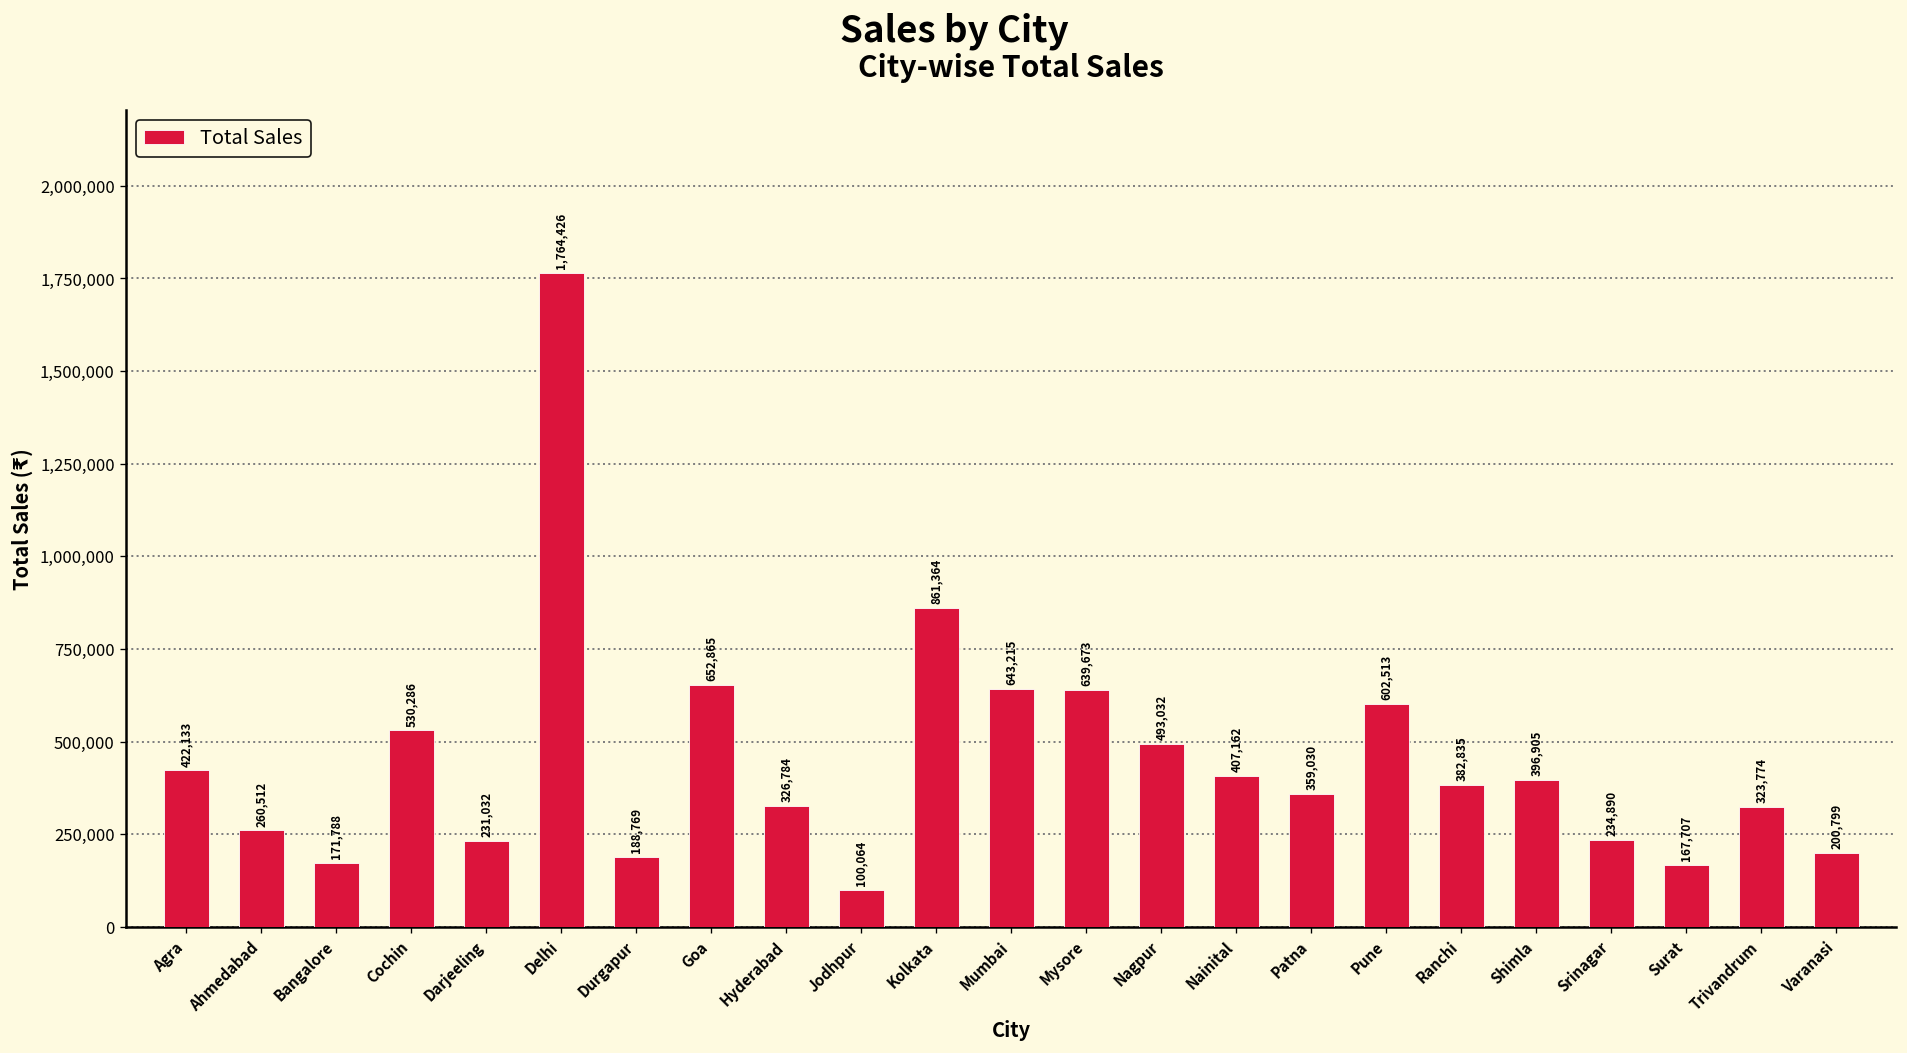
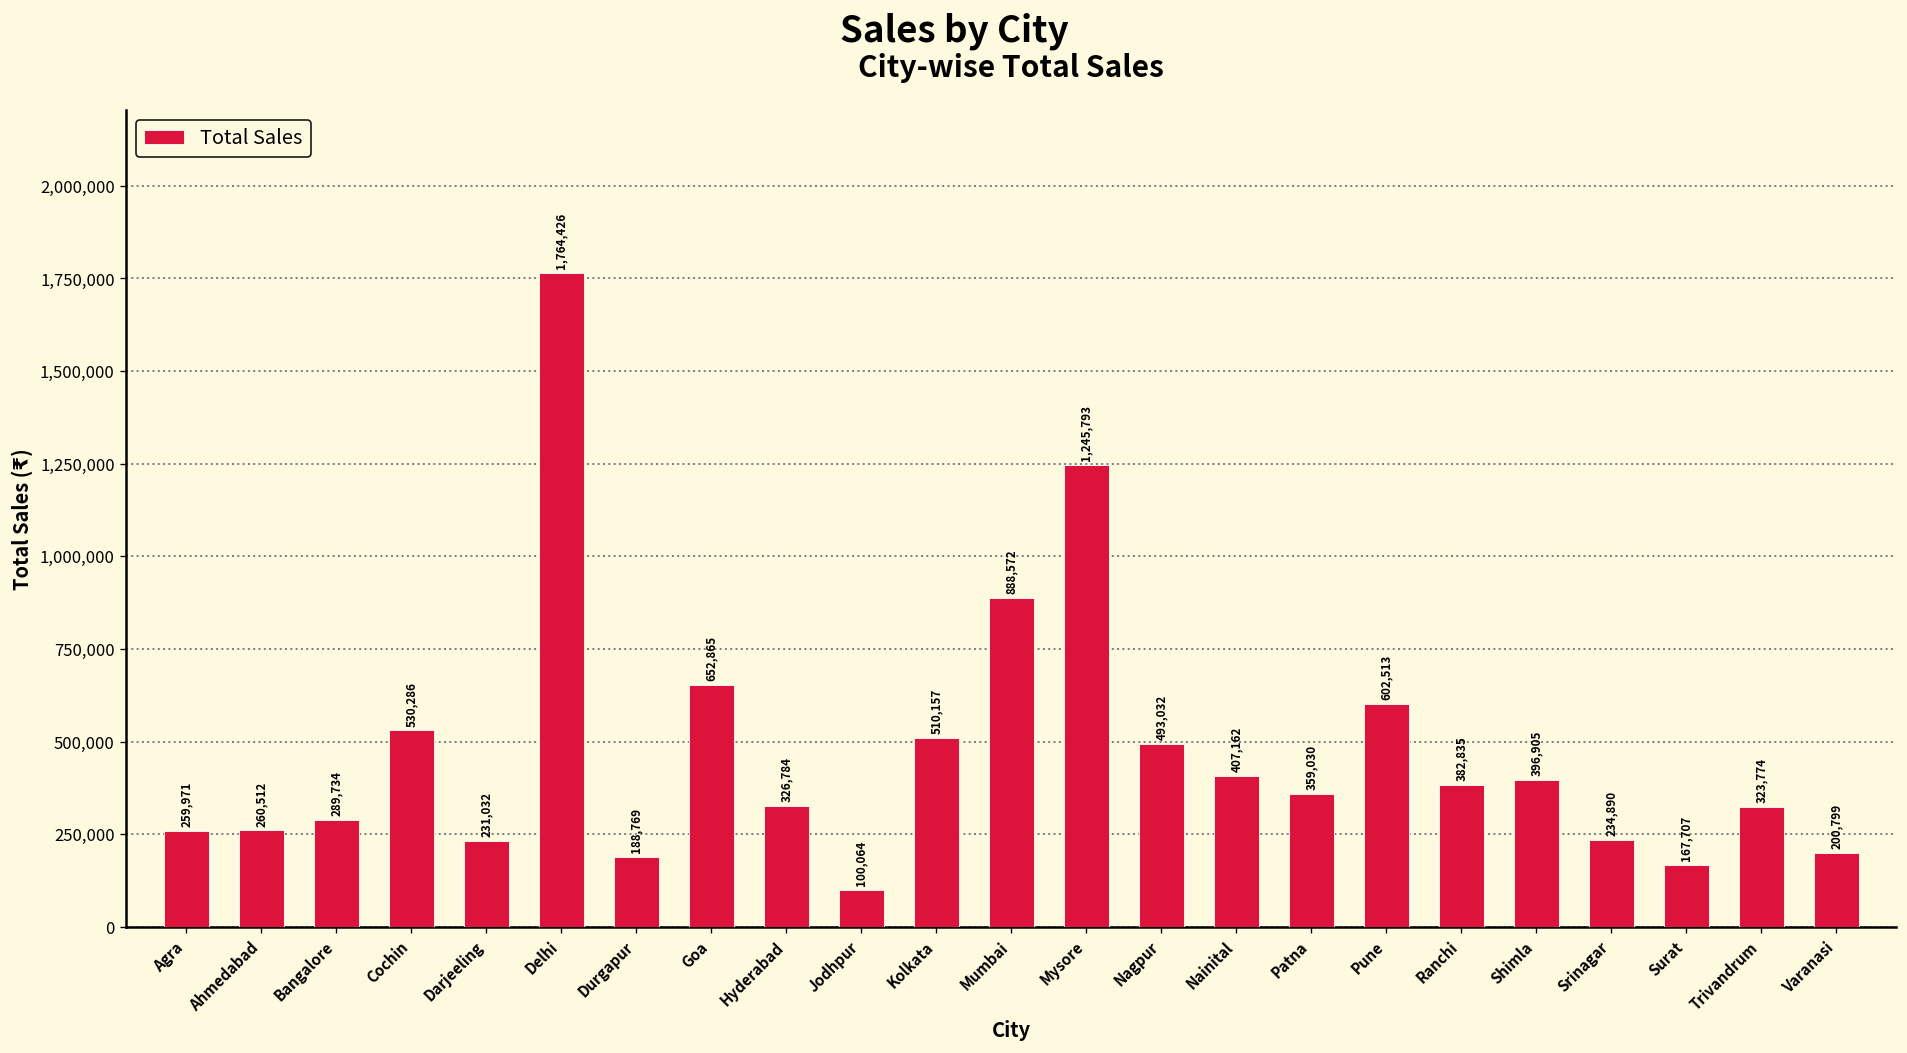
Agra: 422,133 -> 259,971
Bangalore: 171,788 -> 289,734
Kolkata: 861,364 -> 510,157
Mumbai: 643,215 -> 888,572
Mysore: 639,673 -> 1,245,793
